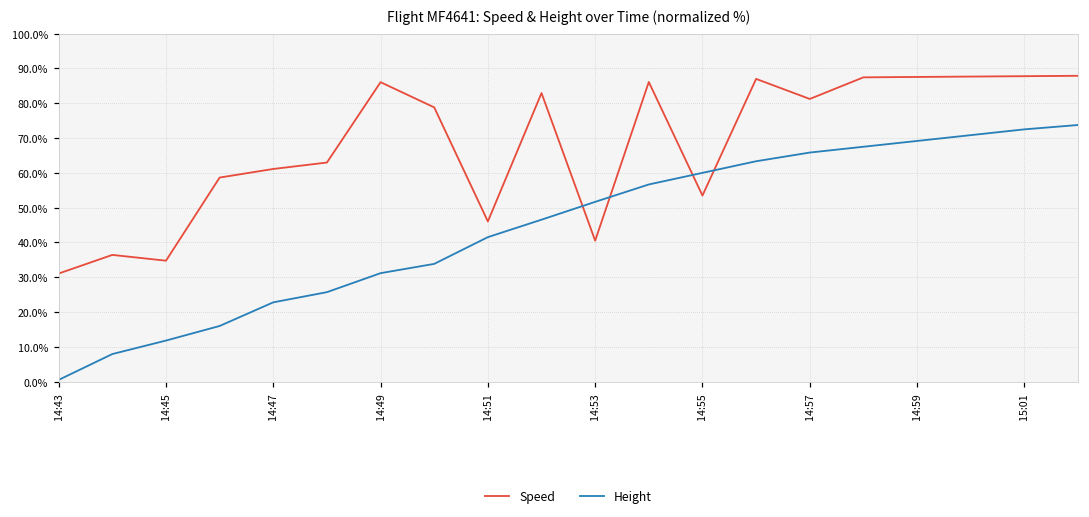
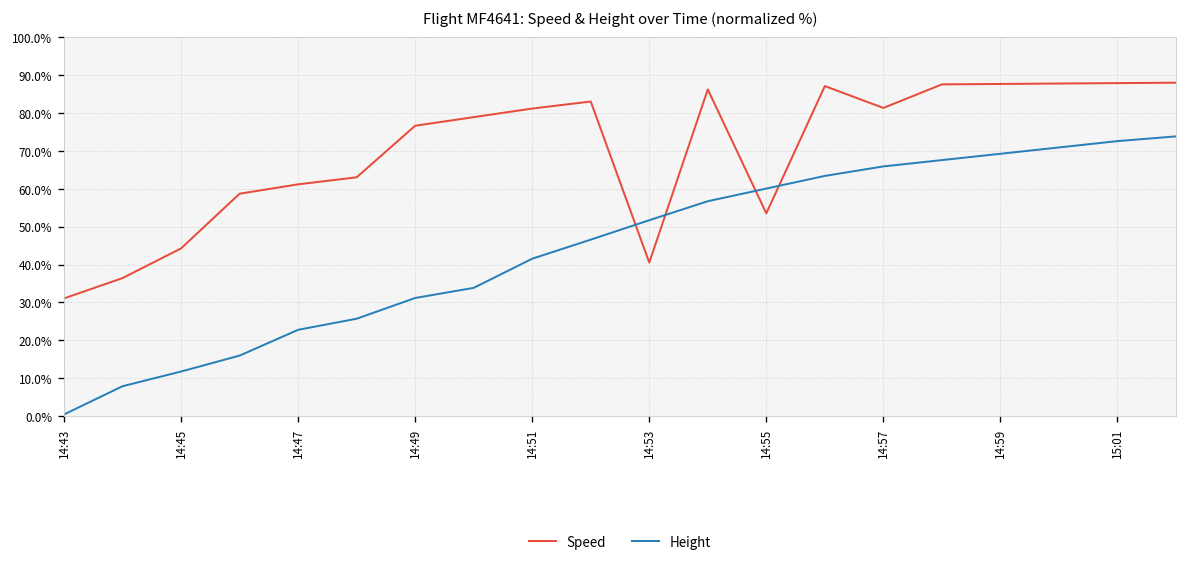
Speed, 14:45: 35% -> 44%
Speed, 14:49: 86% -> 77%
Speed, 14:51: 46% -> 81%
